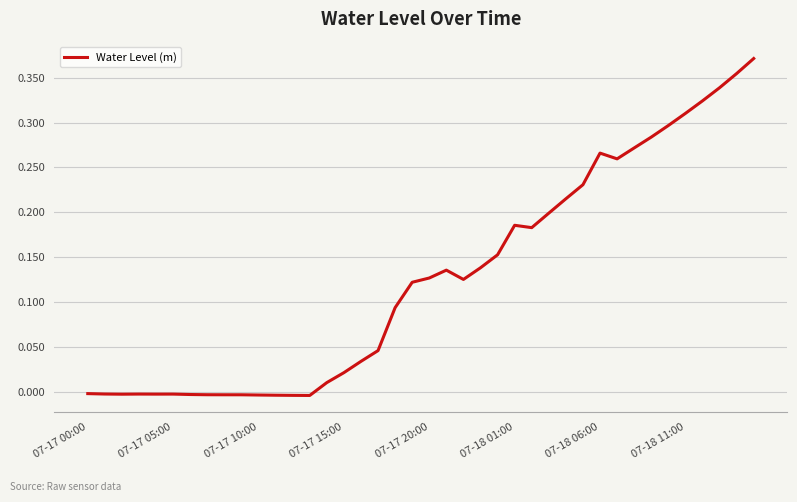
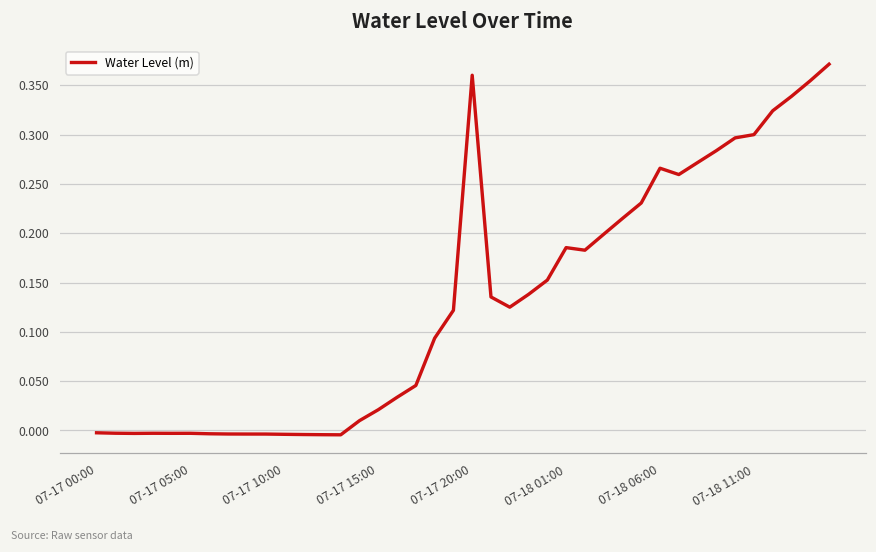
07-17 20:00: 0.13 -> 0.36
07-18 11:00: 0.31 -> 0.30
